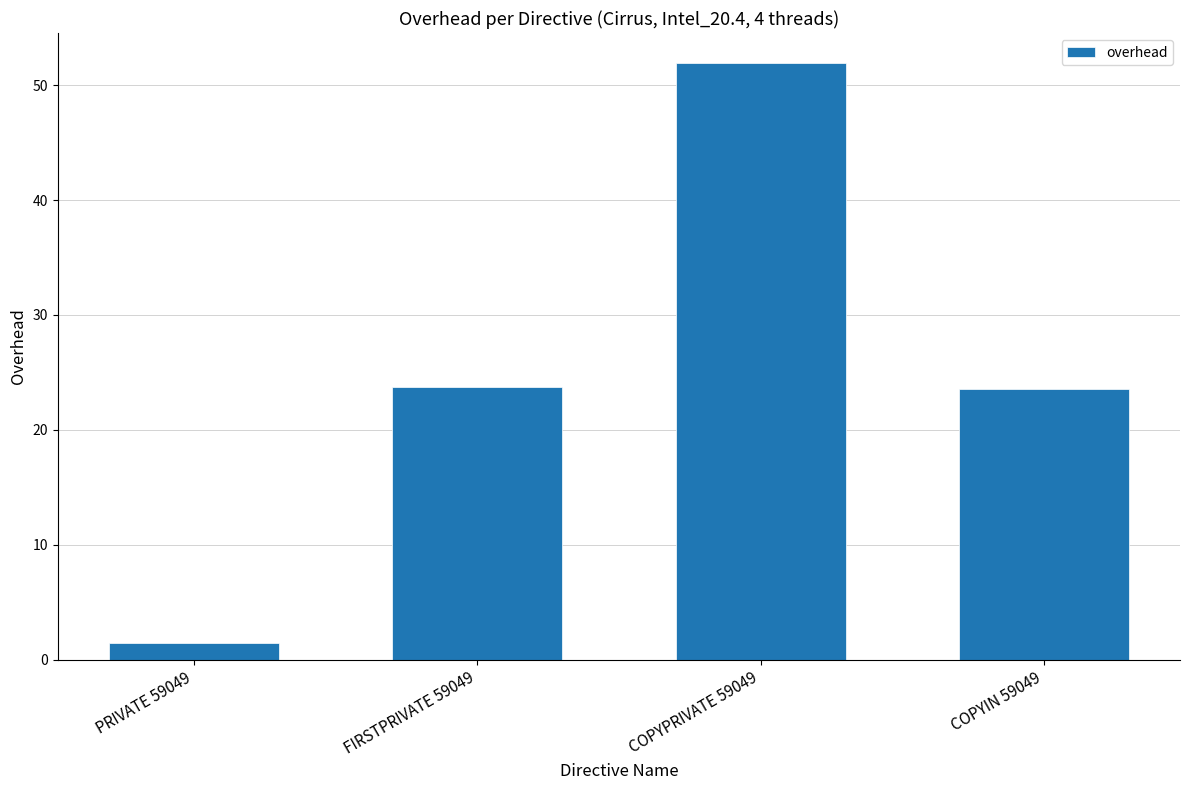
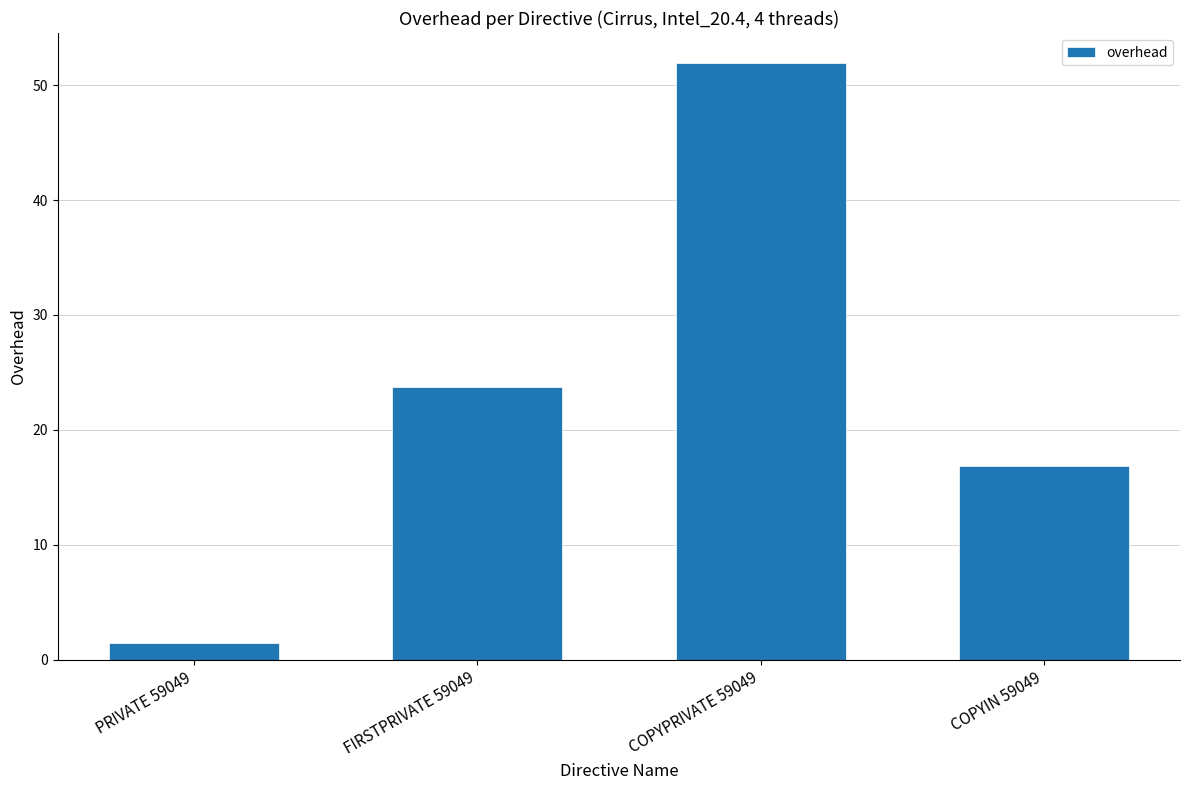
COPYIN 59049: 23.5 -> 16.9
